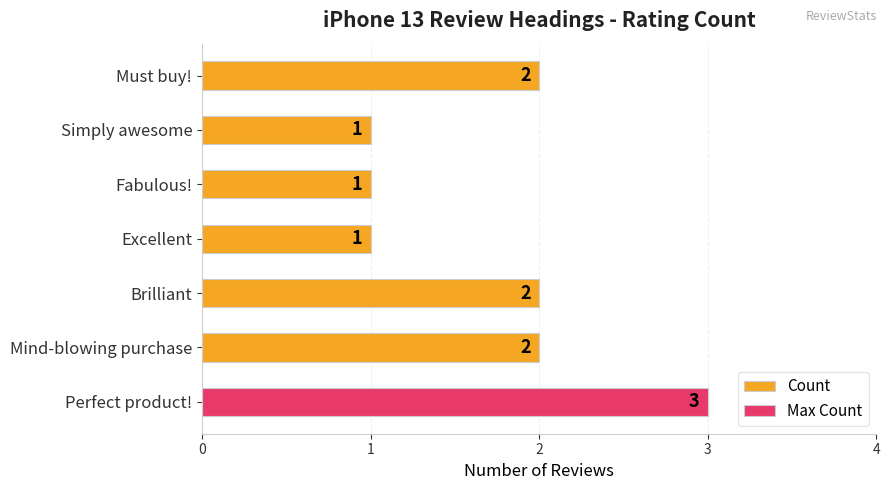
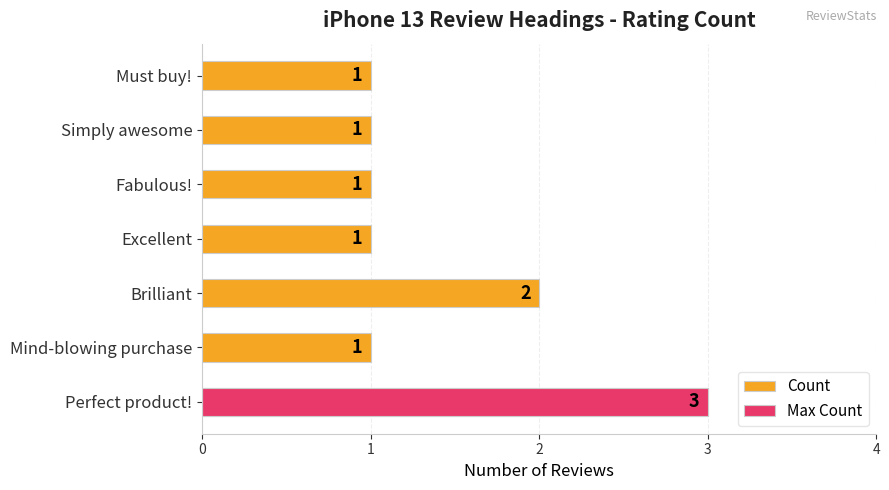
Count, Must buy!: 2 -> 1
Count, Mind-blowing purchase: 2 -> 1
